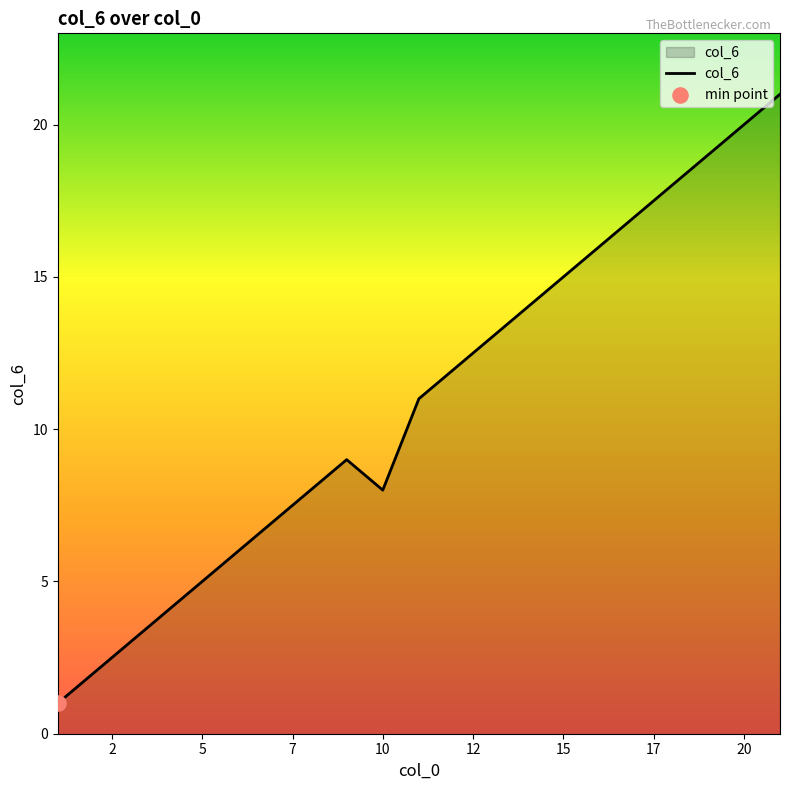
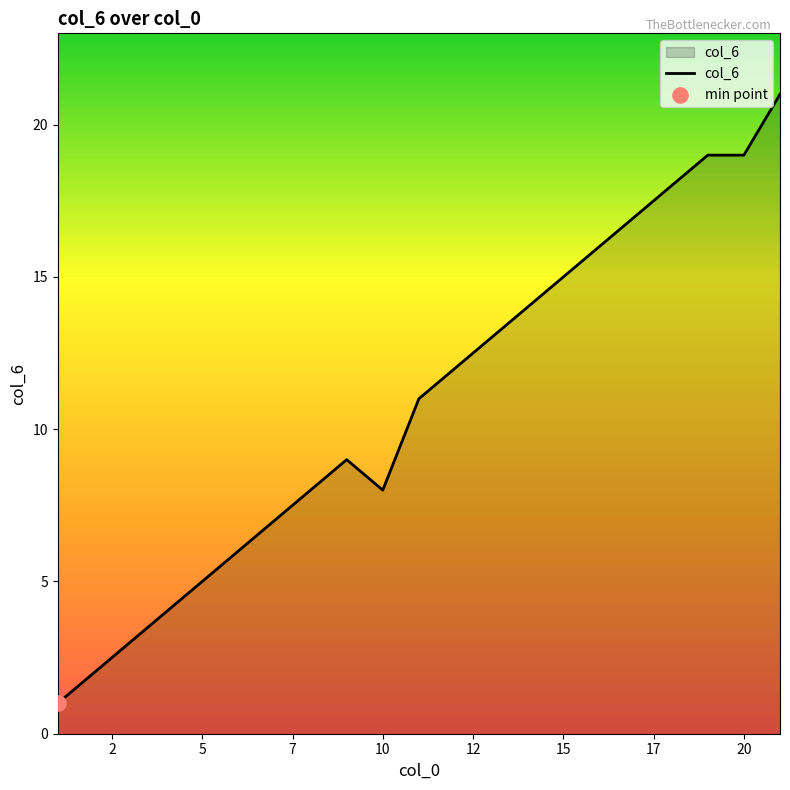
col_6, 20: 20 -> 19
